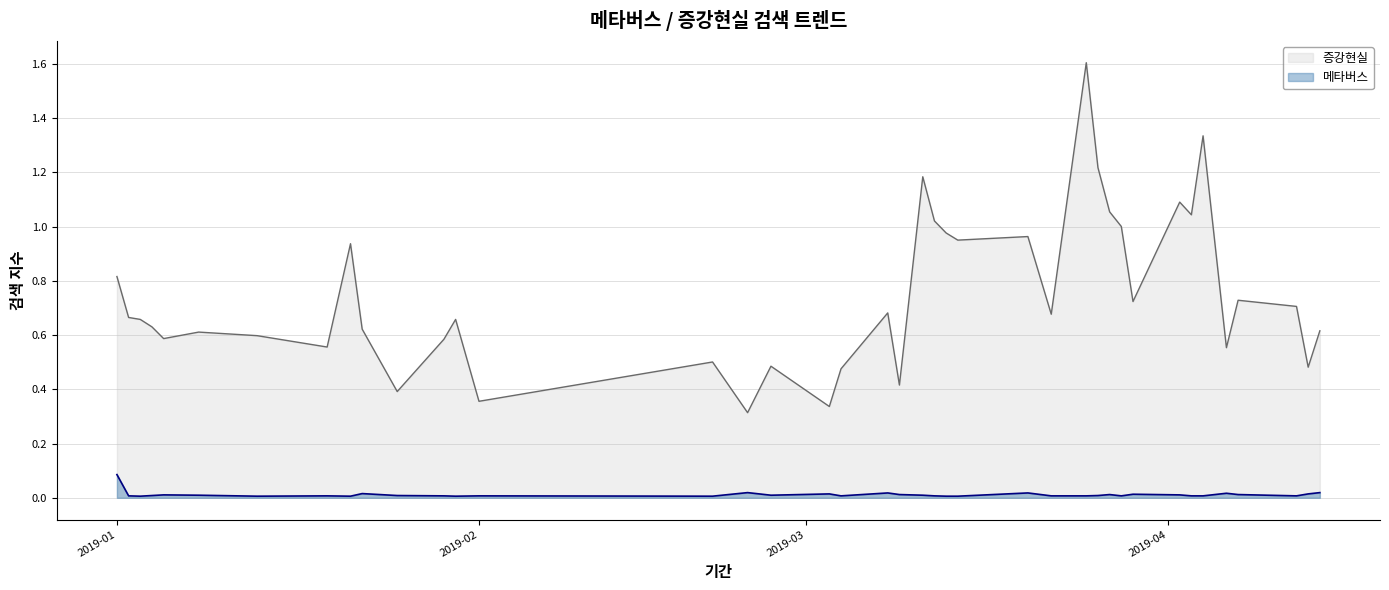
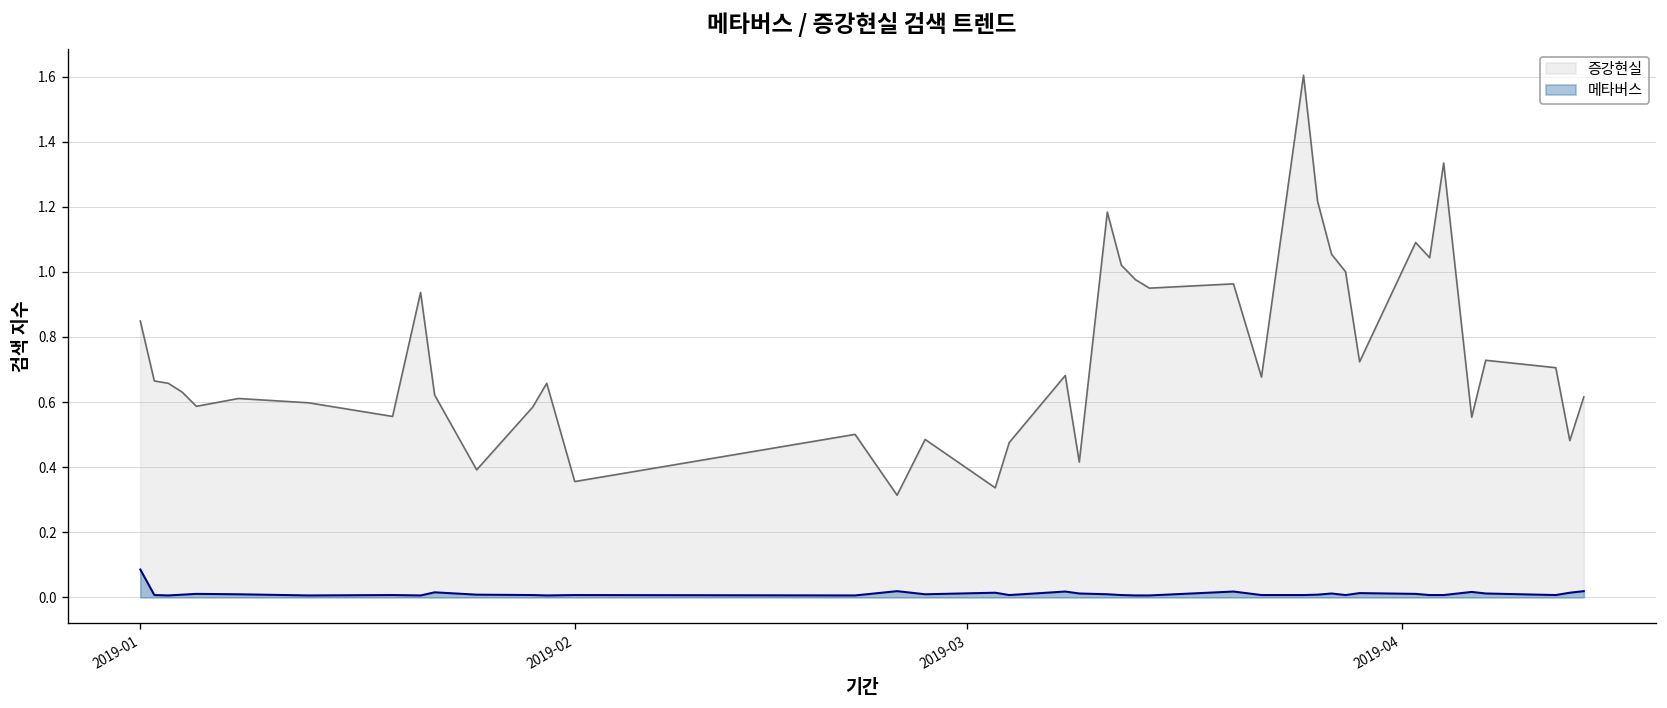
증강현실, 2019-01: 0.82 -> 0.85
